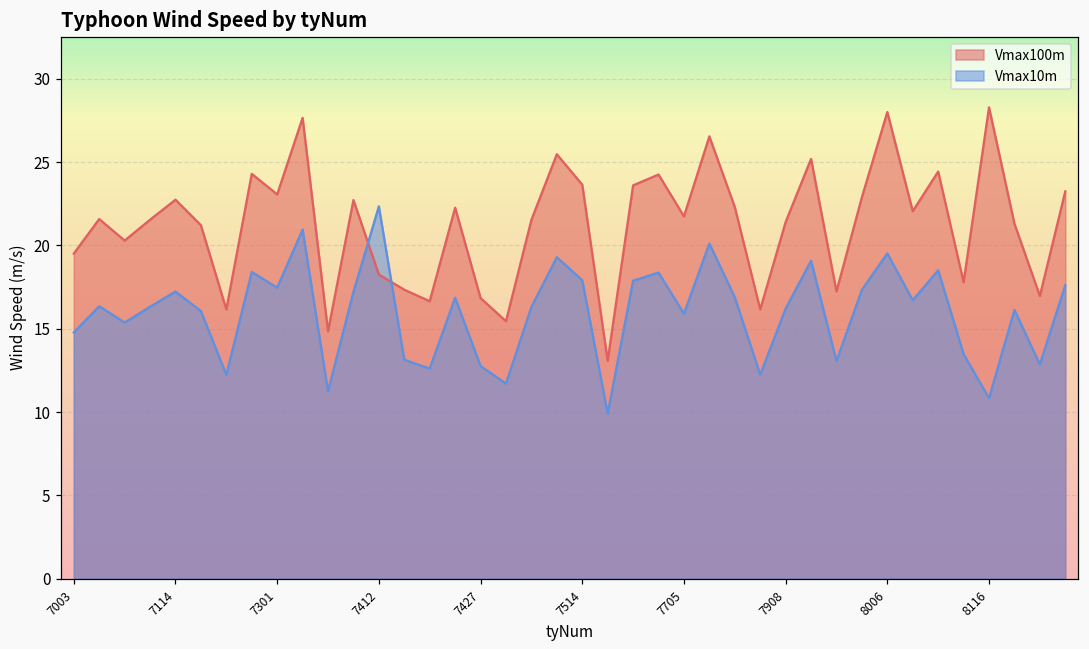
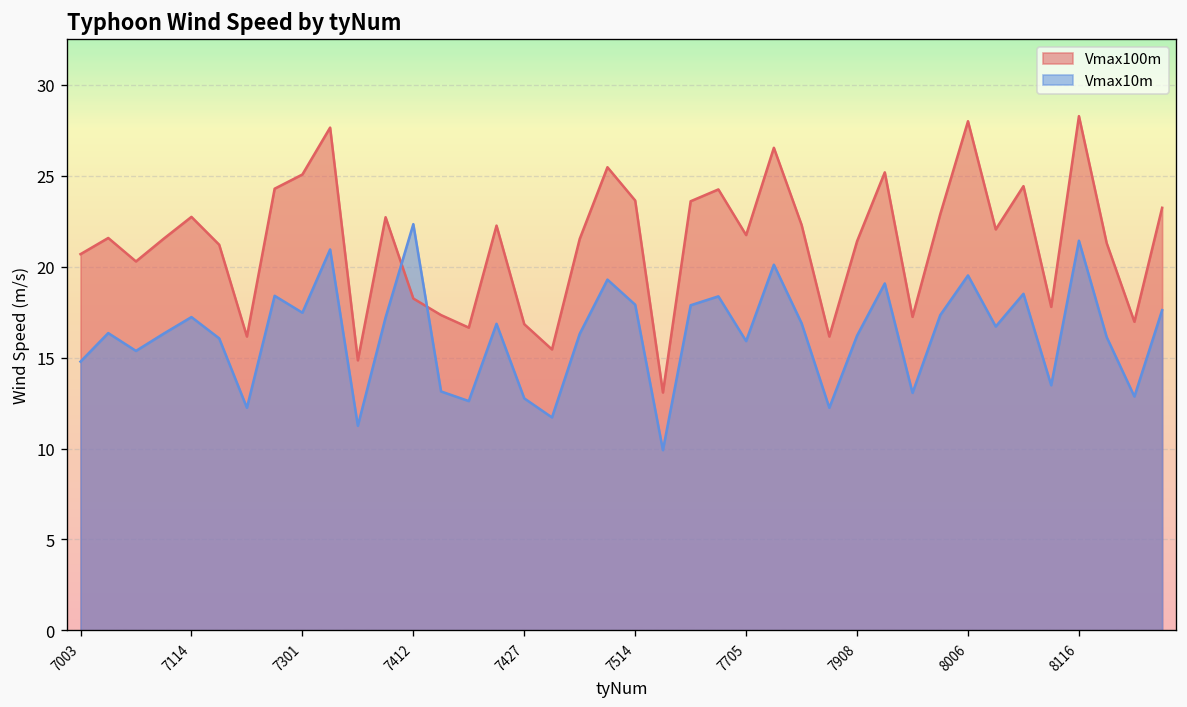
Vmax100m, 7003: 19.5 -> 20.7
Vmax100m, 7301: 23.1 -> 25.1
Vmax10m, 8116: 10.8 -> 21.4
